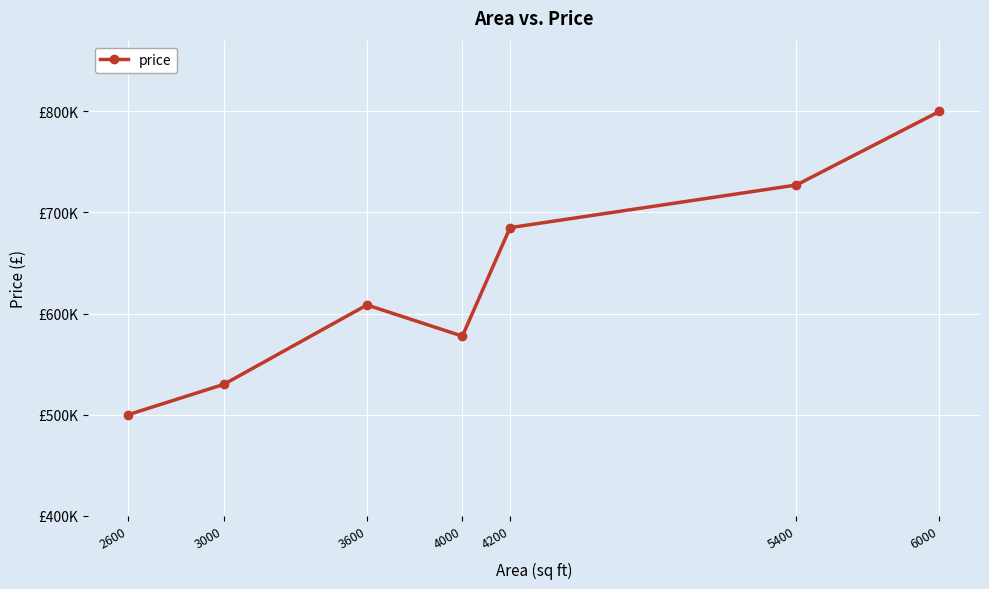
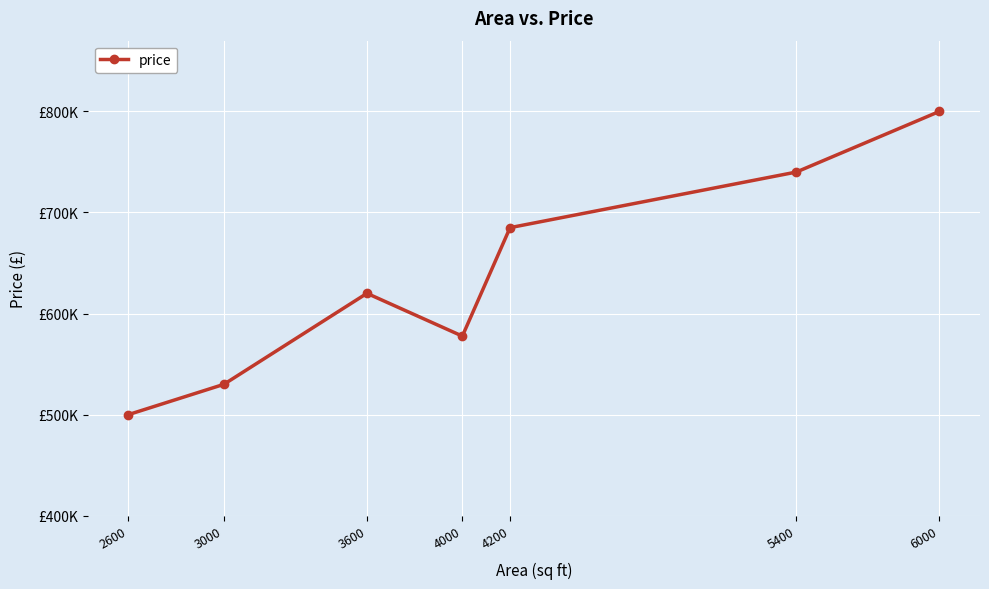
3600: £609000 -> £620000
5400: £727000 -> £740000
